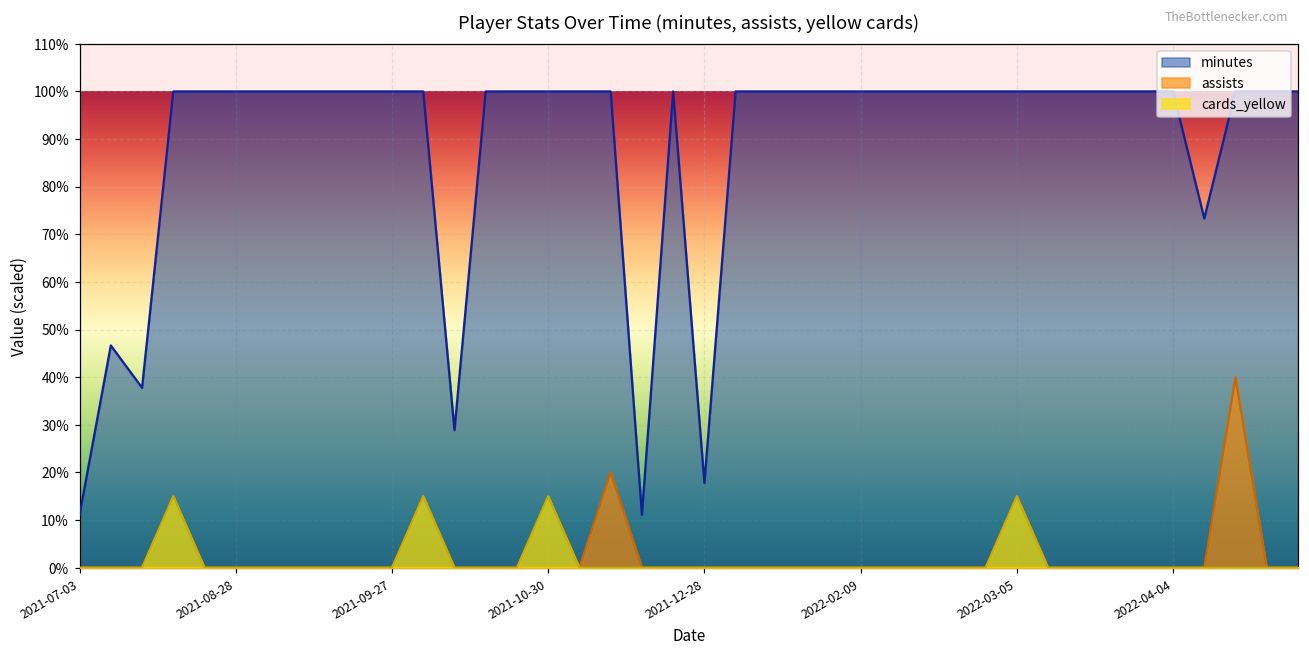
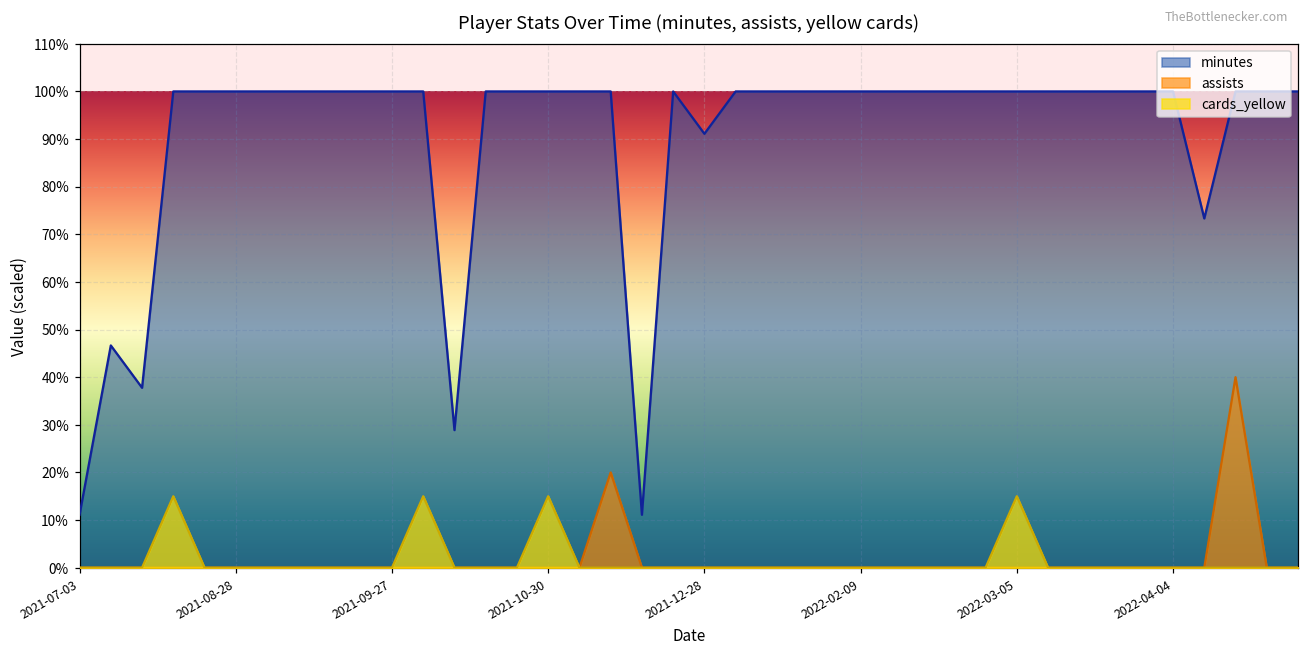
minutes, 2021-12-28: 18% -> 91%
